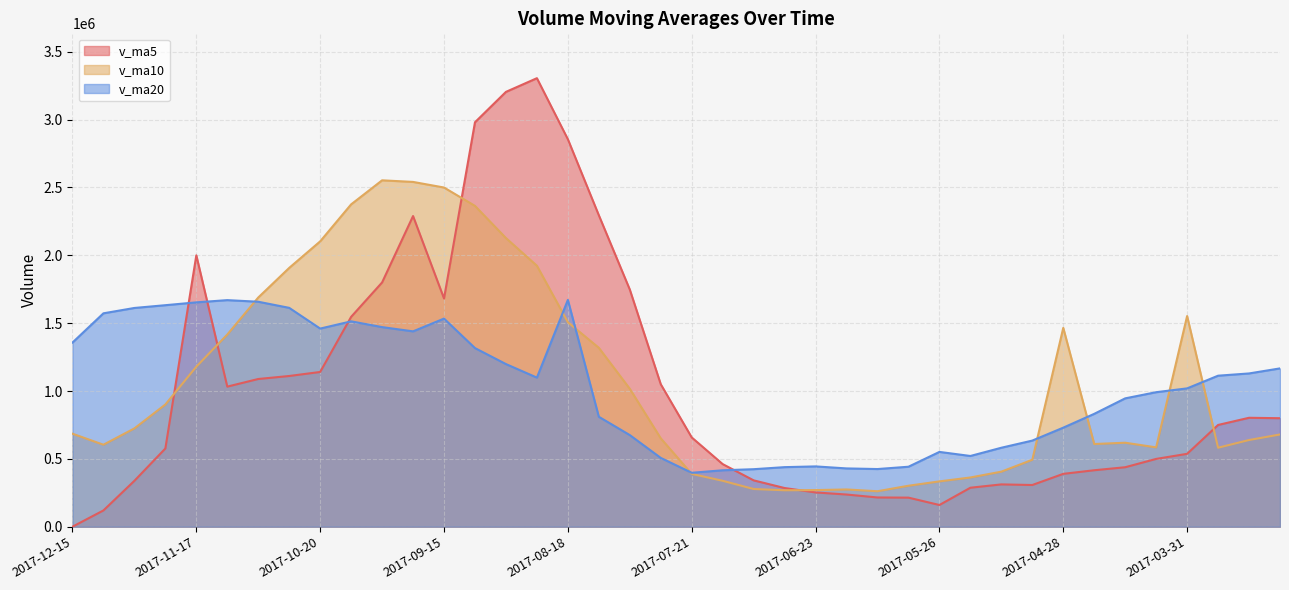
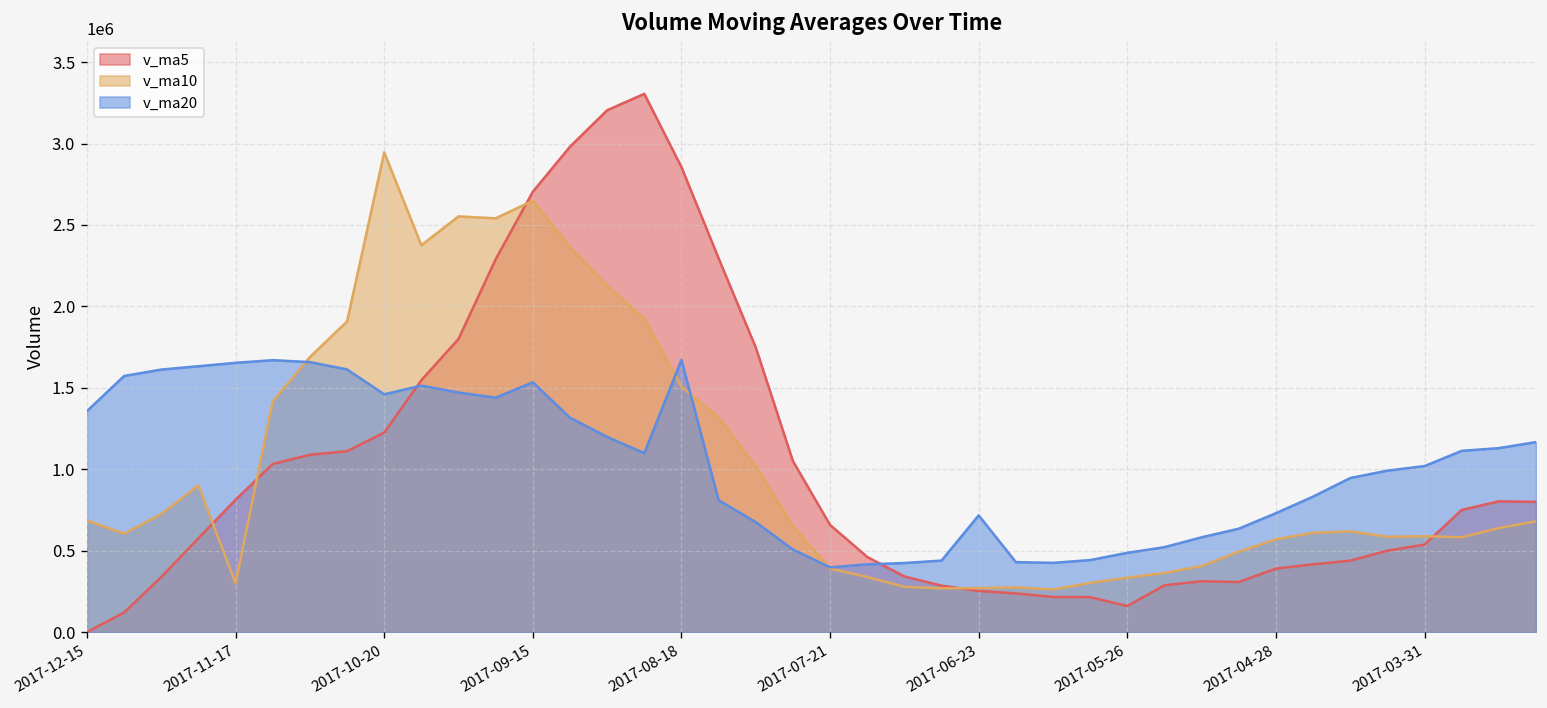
v_ma5, 2017-11-17: 2000000 -> 810000
v_ma10, 2017-11-17: 1180000 -> 300000
v_ma5, 2017-10-20: 1140000 -> 1220000
v_ma10, 2017-10-20: 2100000 -> 2950000
v_ma5, 2017-09-15: 1680000 -> 2700000
v_ma10, 2017-09-15: 2500000 -> 2650000
v_ma20, 2017-06-23: 440000 -> 720000
v_ma20, 2017-05-26: 550000 -> 490000
v_ma10, 2017-04-28: 1470000 -> 570000
v_ma10, 2017-03-31: 1550000 -> 590000
